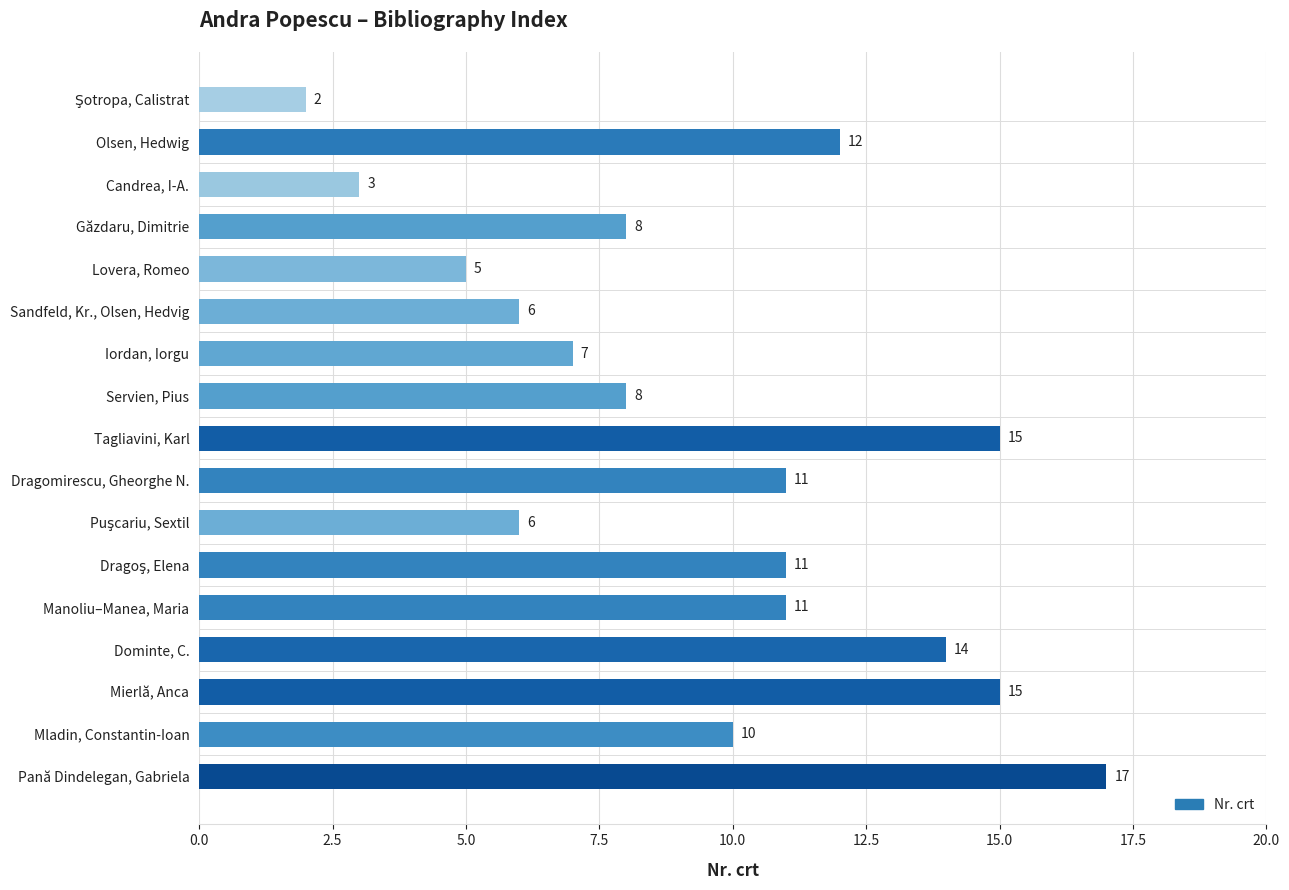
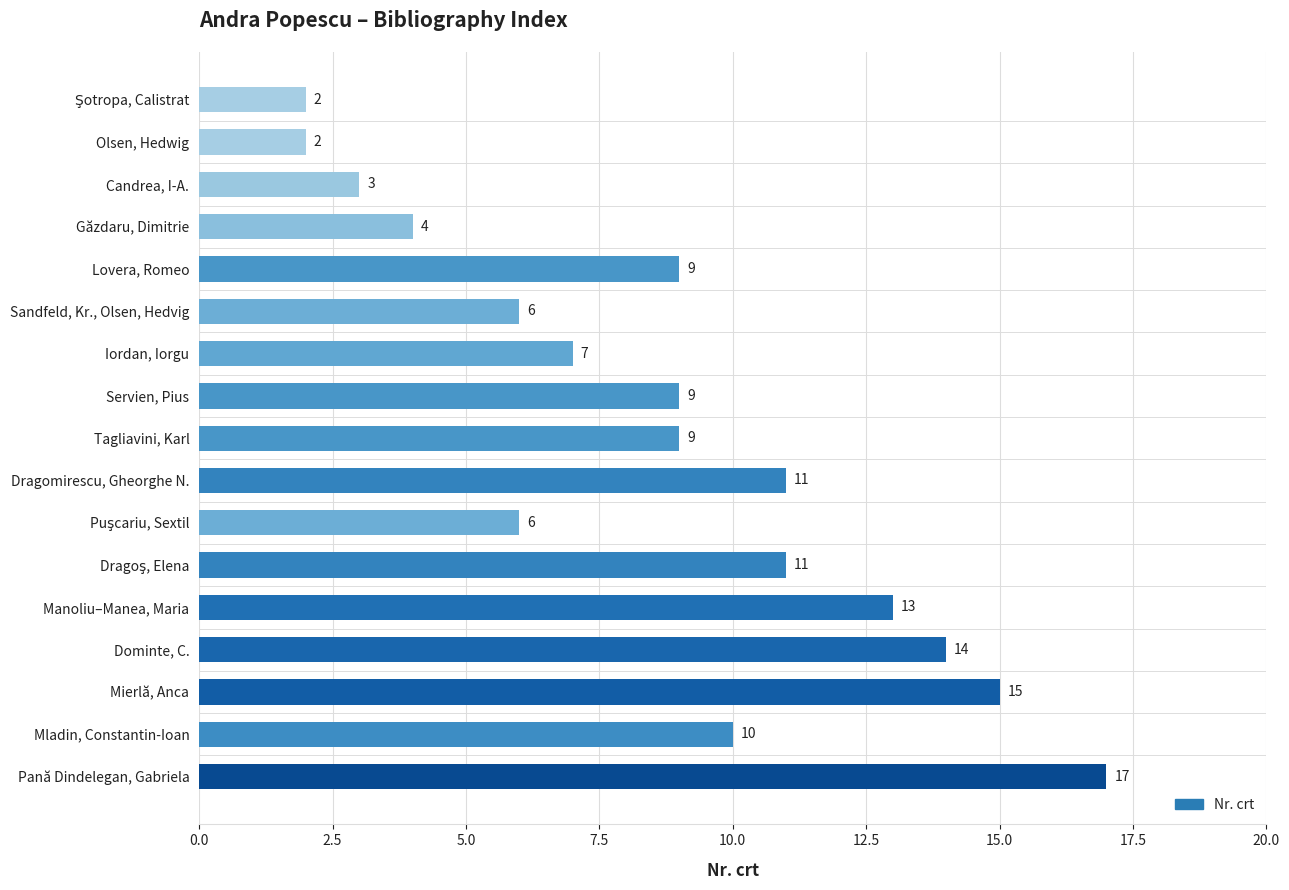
Olsen, Hedwig: 12 -> 2
Găzdaru, Dimitrie: 8 -> 4
Lovera, Romeo: 5 -> 9
Servien, Pius: 8 -> 9
Tagliavini, Karl: 15 -> 9
Manoliu–Manea, Maria: 11 -> 13
